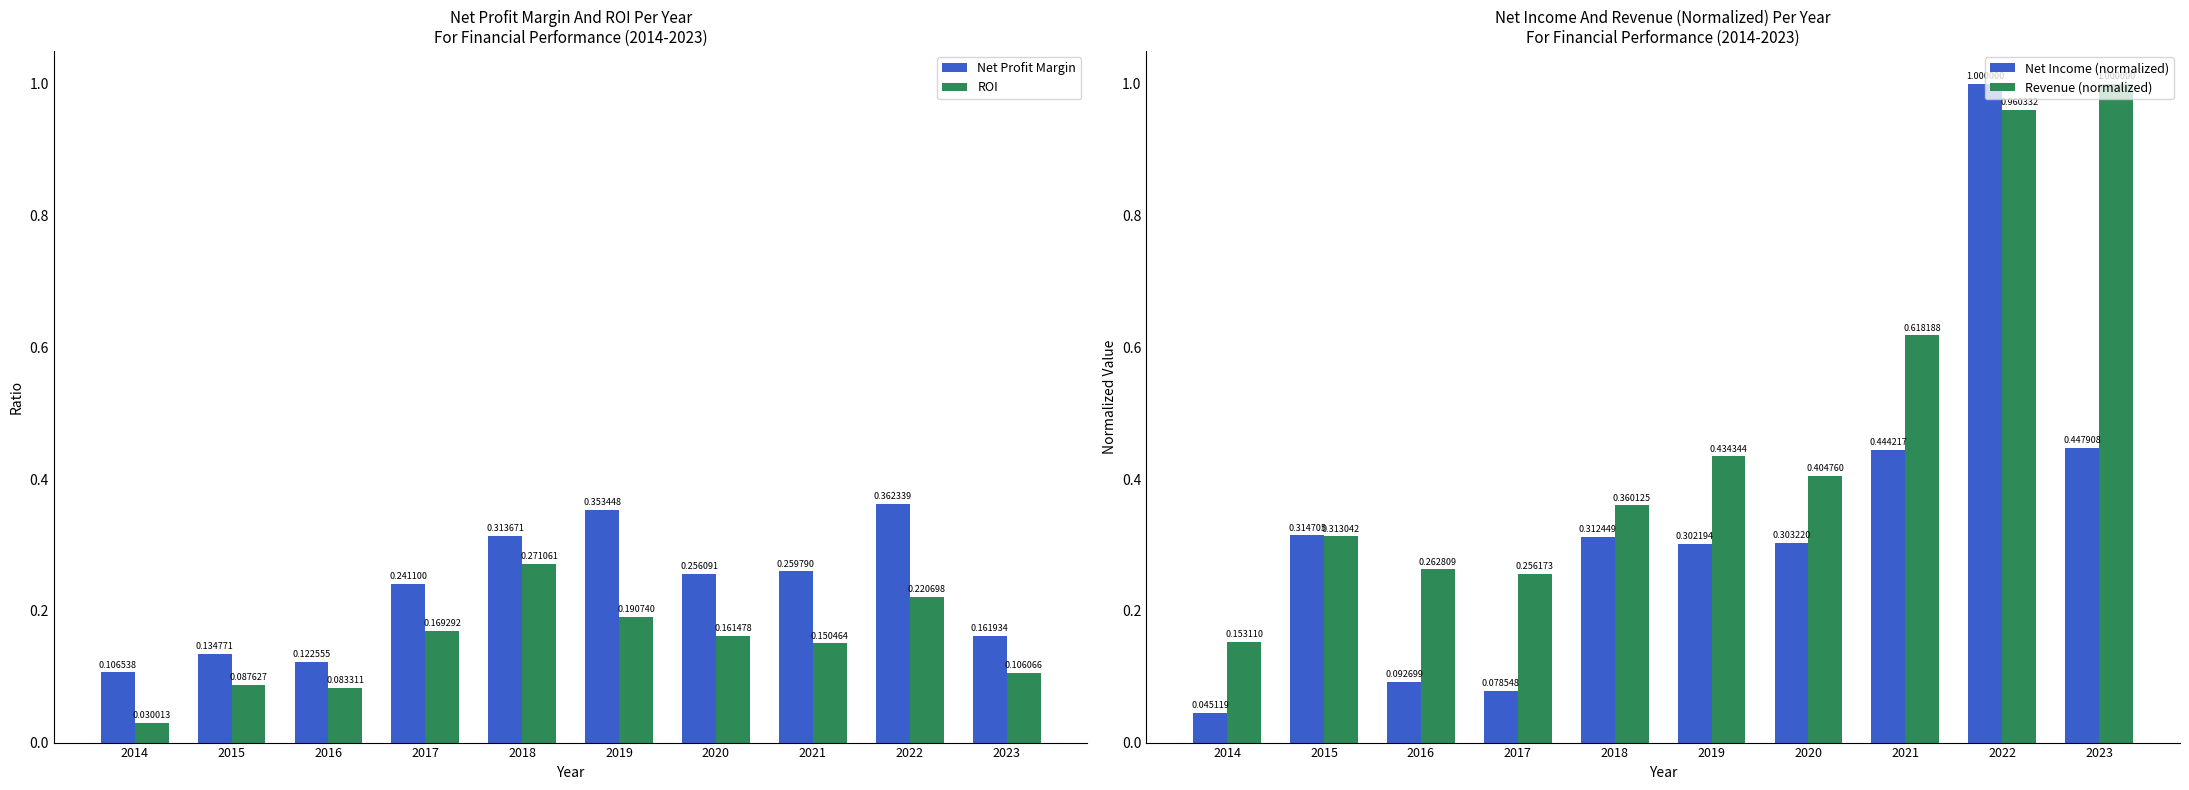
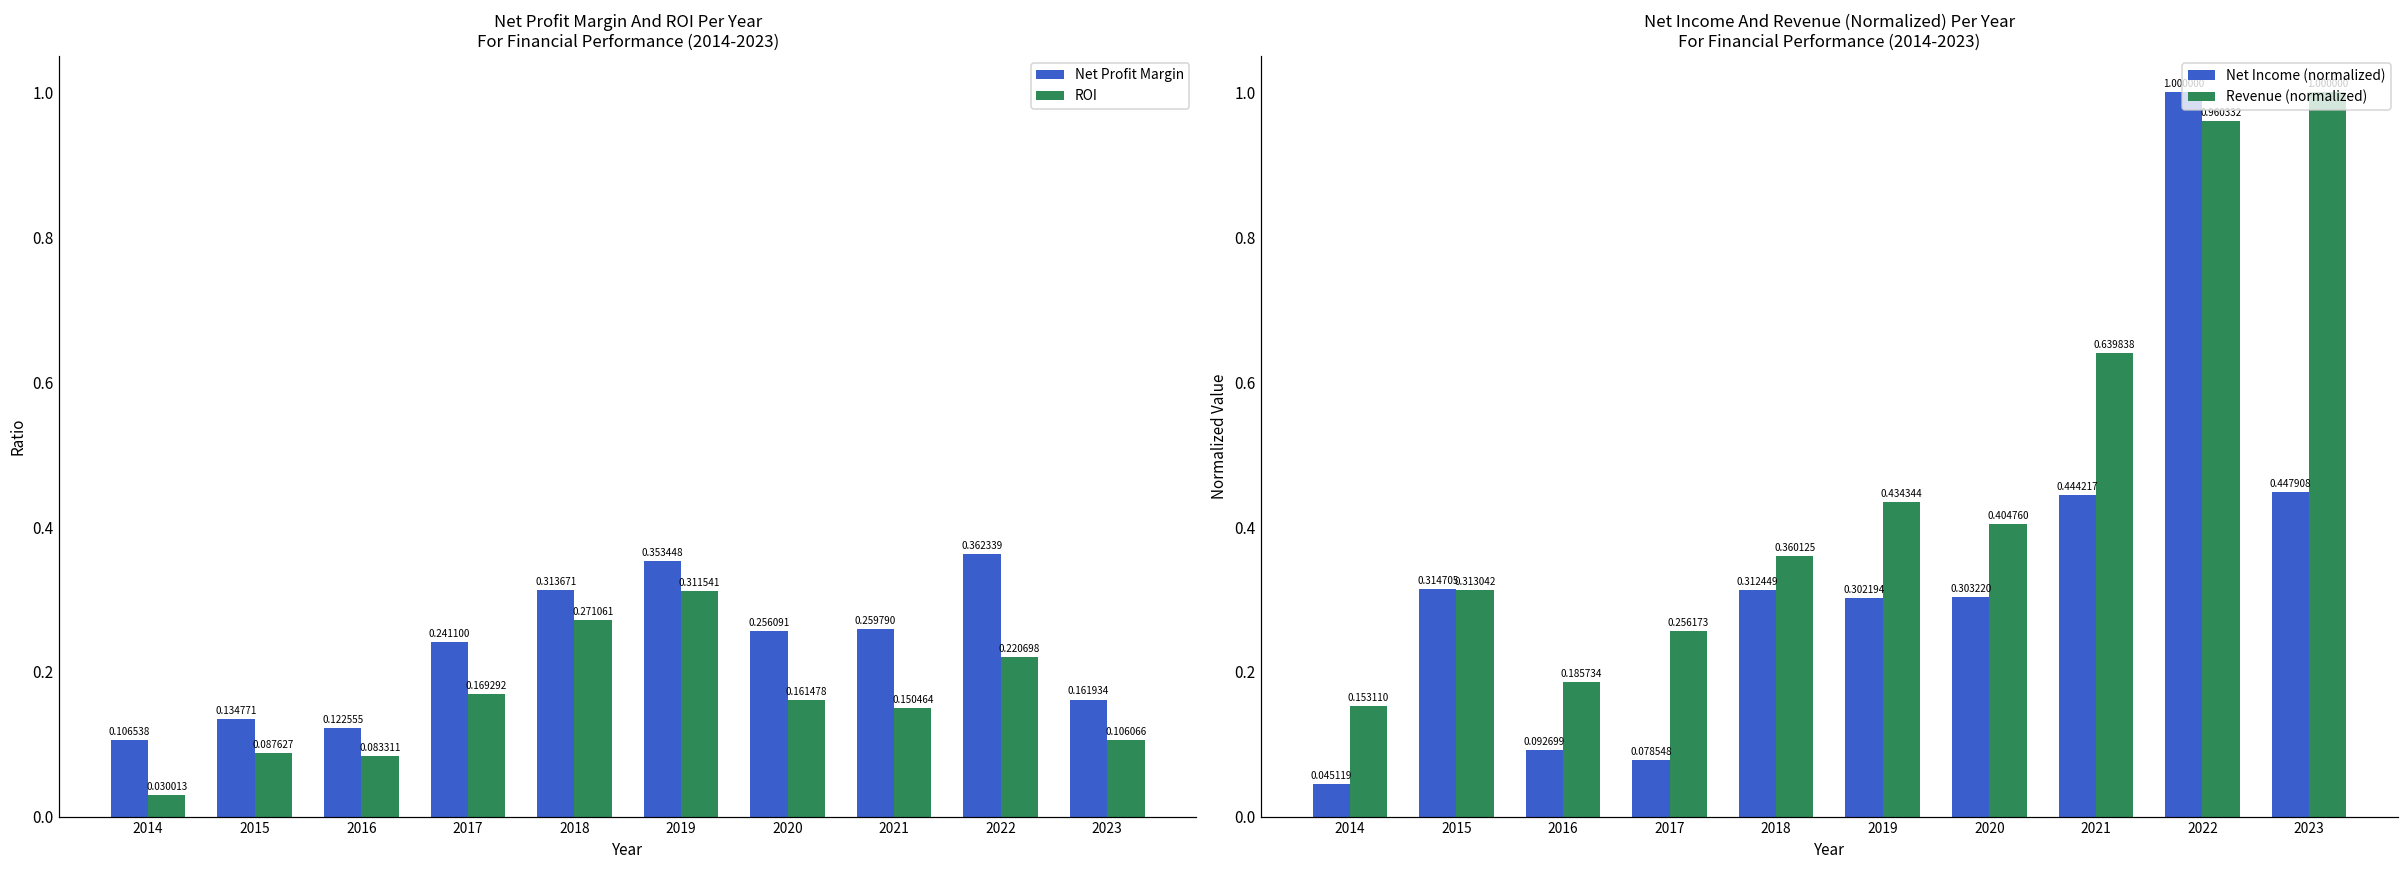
Net Profit Margin And ROI Per Year For Financial Performance (2014-2023), ROI, 2019: 0.190740 -> 0.311541
Net Income And Revenue (Normalized) Per Year For Financial Performance (2014-2023), Revenue (normalized), 2016: 0.262809 -> 0.185734
Net Income And Revenue (Normalized) Per Year For Financial Performance (2014-2023), Revenue (normalized), 2021: 0.618188 -> 0.639838
